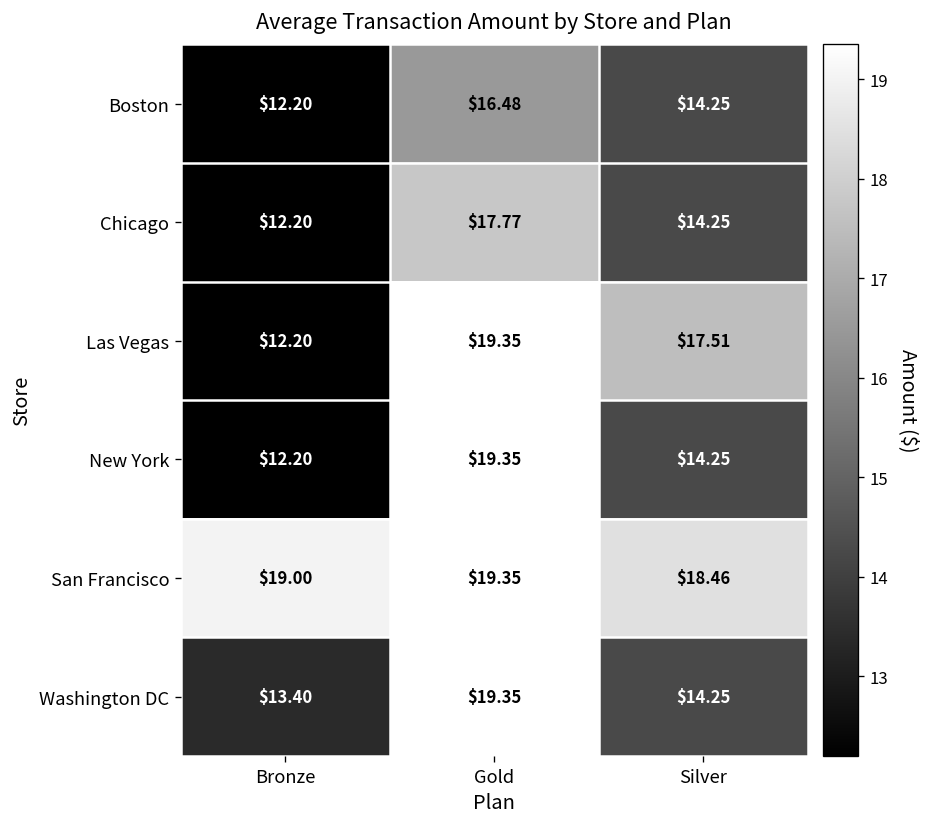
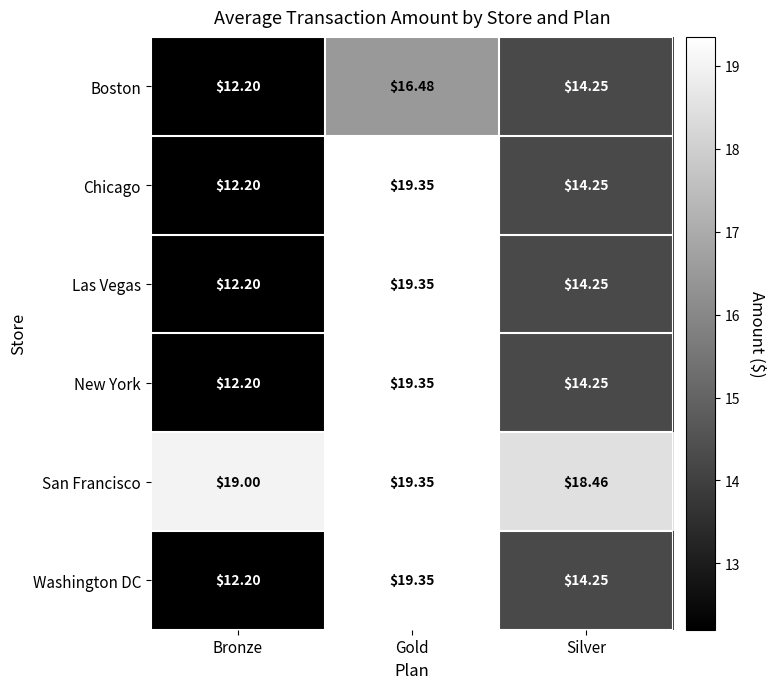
Chicago, Gold: $17.77 -> $19.35
Las Vegas, Silver: $17.51 -> $14.25
Washington DC, Bronze: $13.40 -> $12.20
